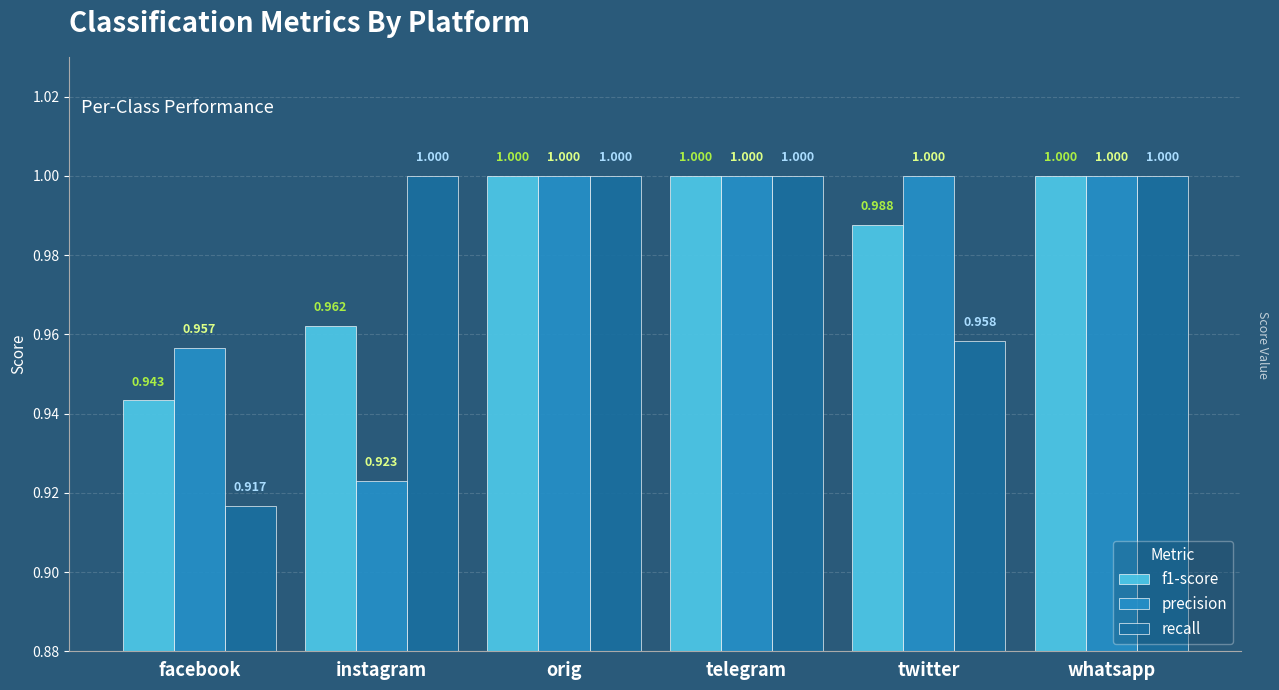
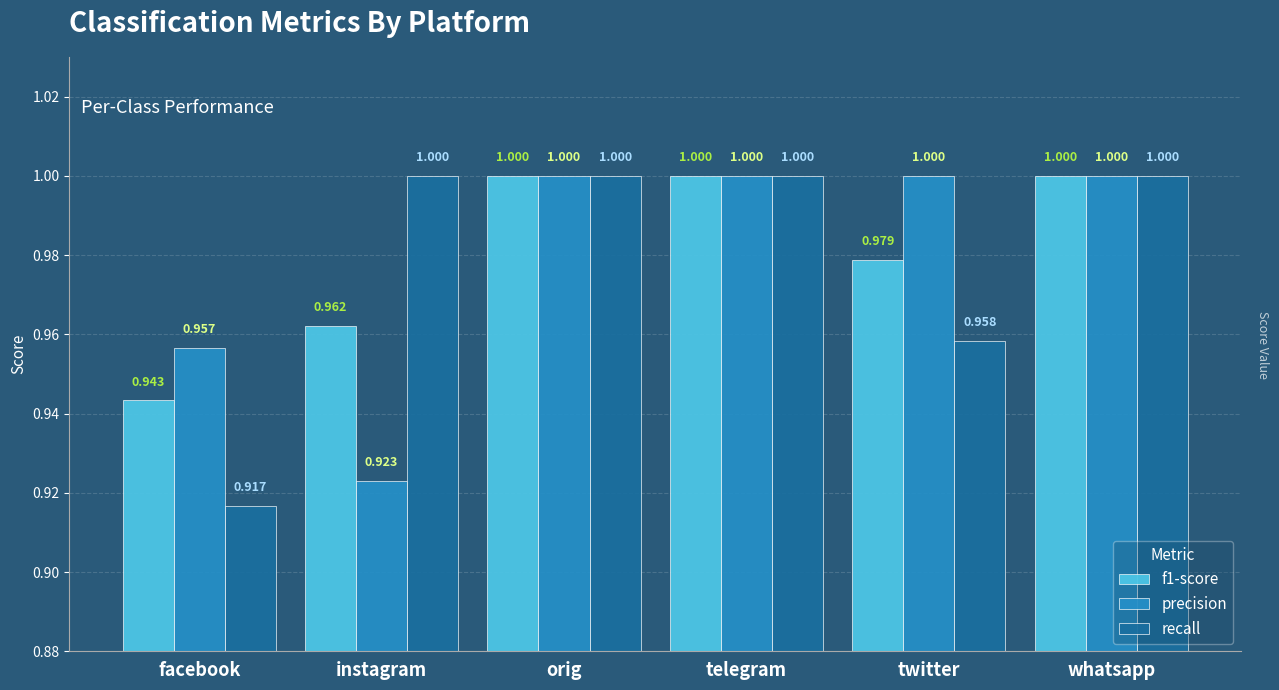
f1-score, twitter: 0.988 -> 0.979
